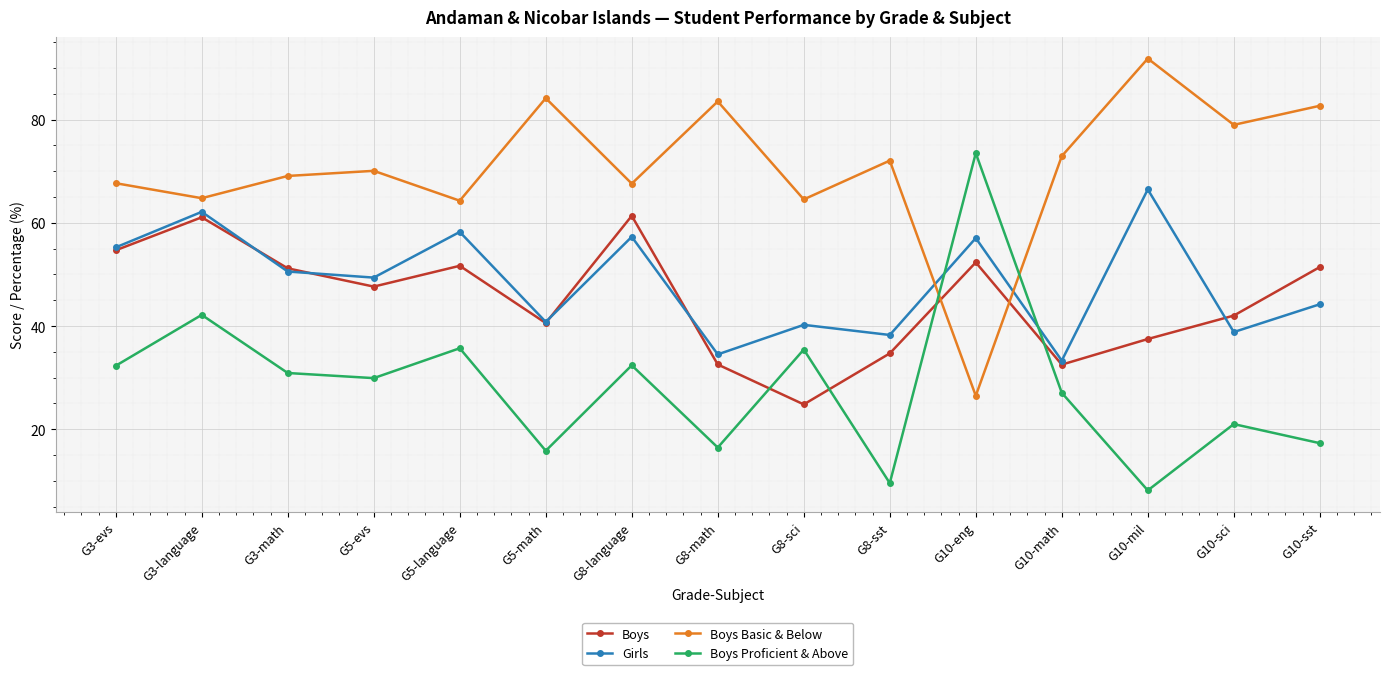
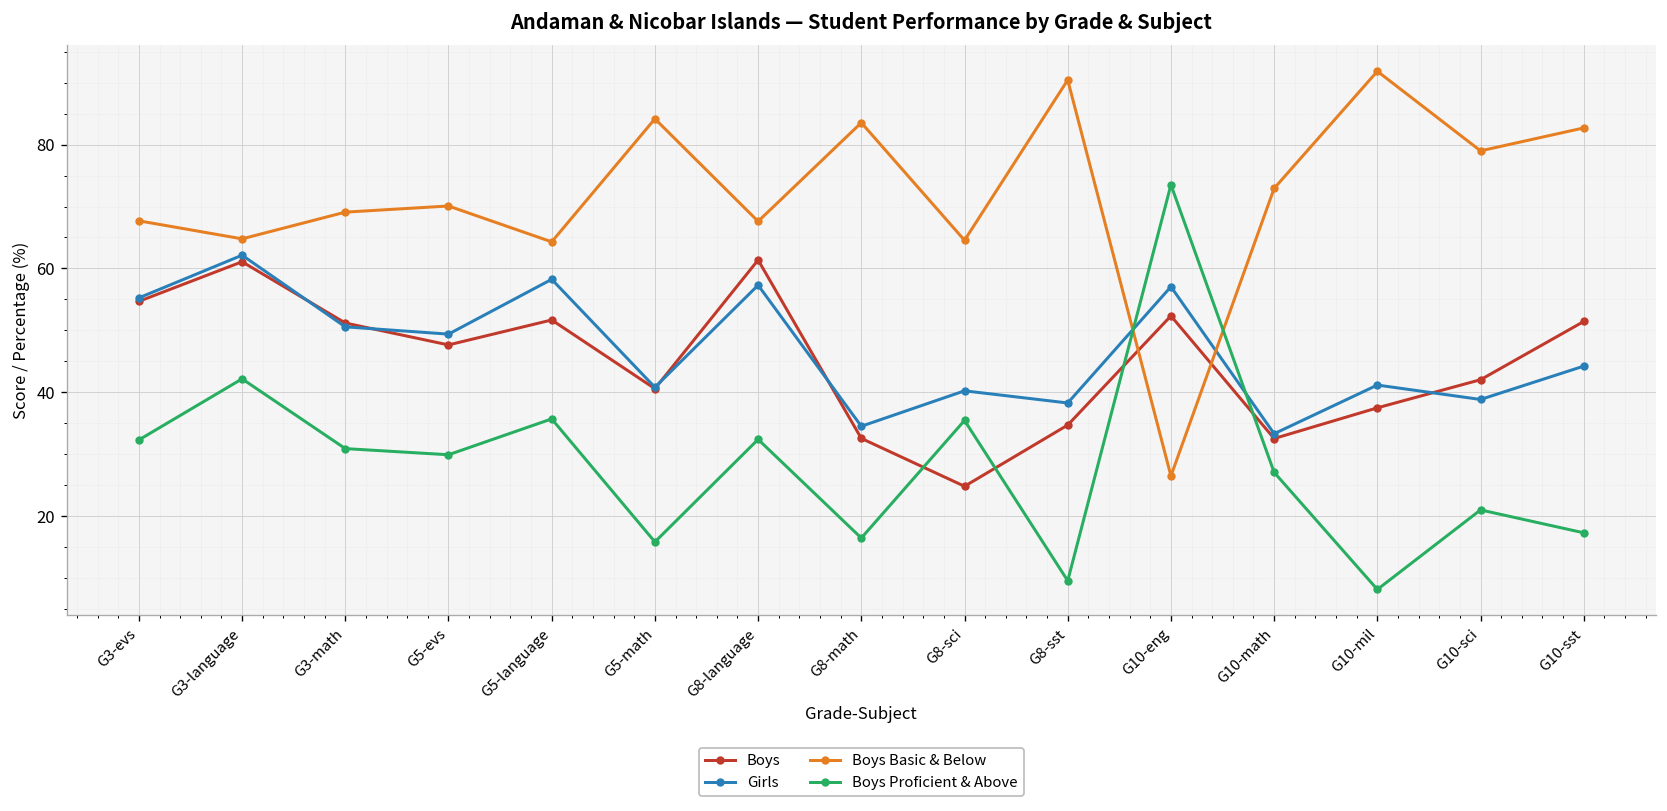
Boys Basic & Below, G8-sst: 72 -> 90
Girls, G10-mil: 66 -> 41
